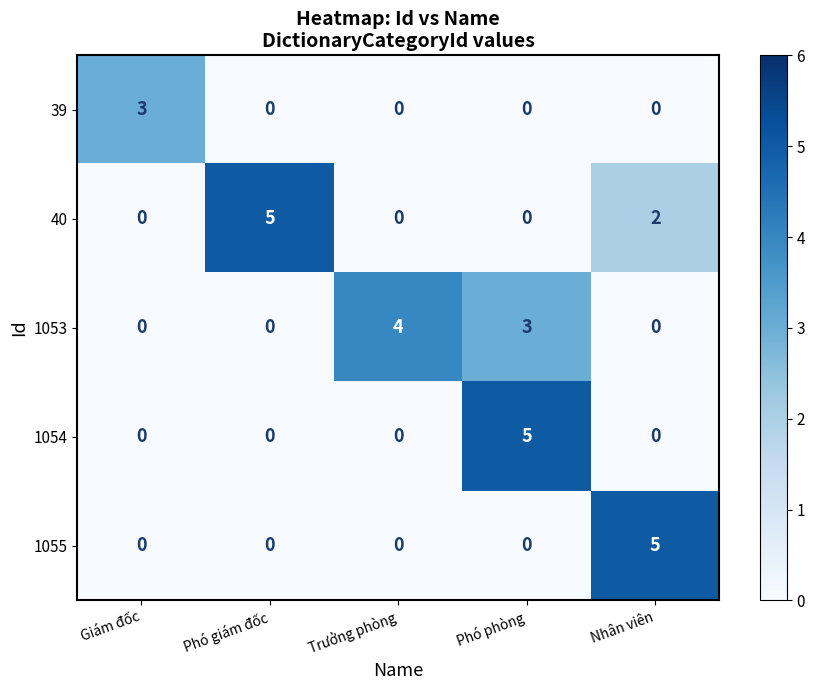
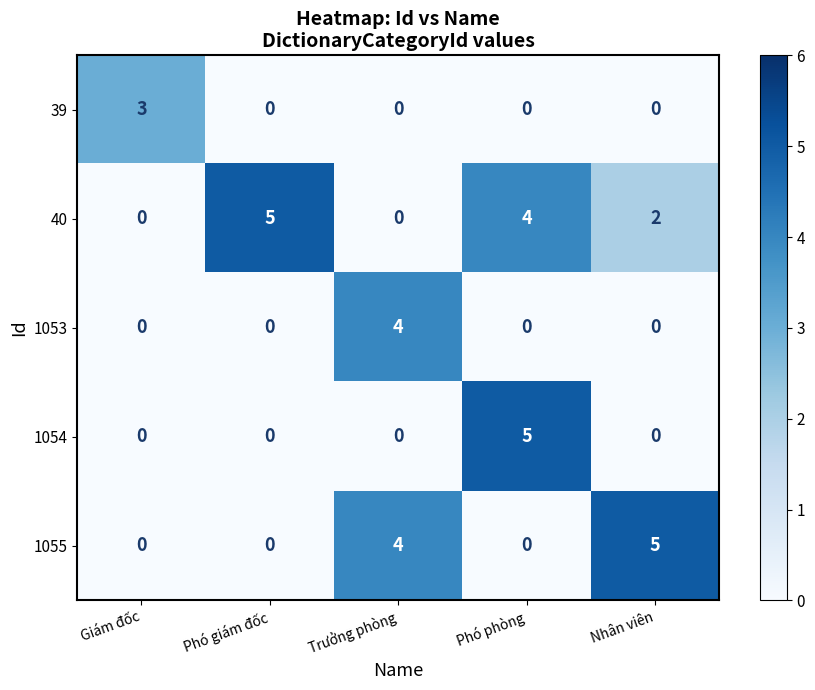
40, Phó phòng: 0 -> 4
1053, Phó phòng: 3 -> 0
1055, Trưởng phòng: 0 -> 4
